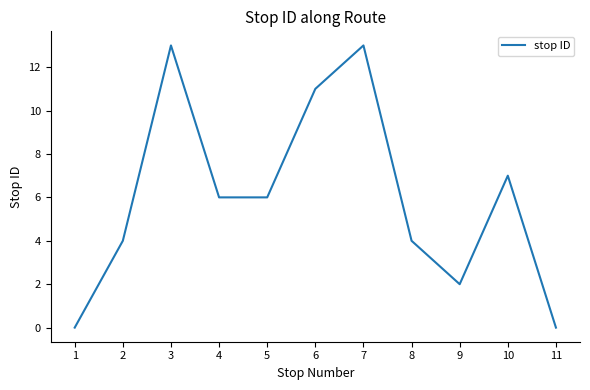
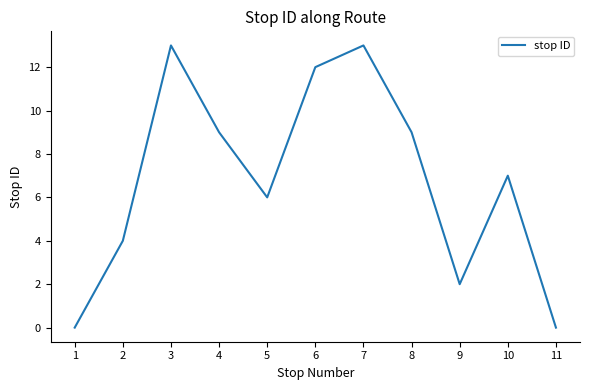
4: 6 -> 9
6: 11 -> 12
8: 4 -> 9
